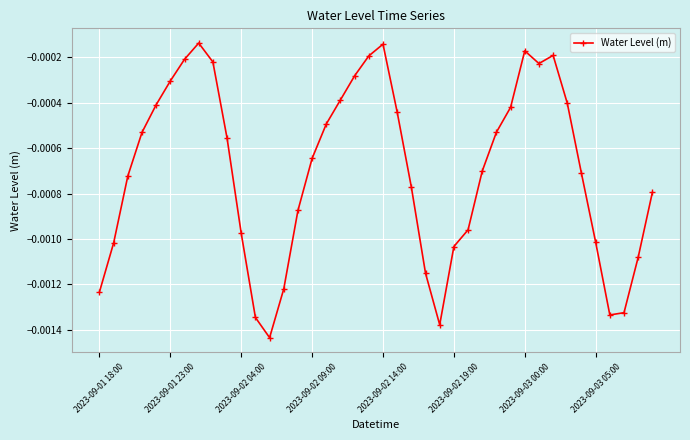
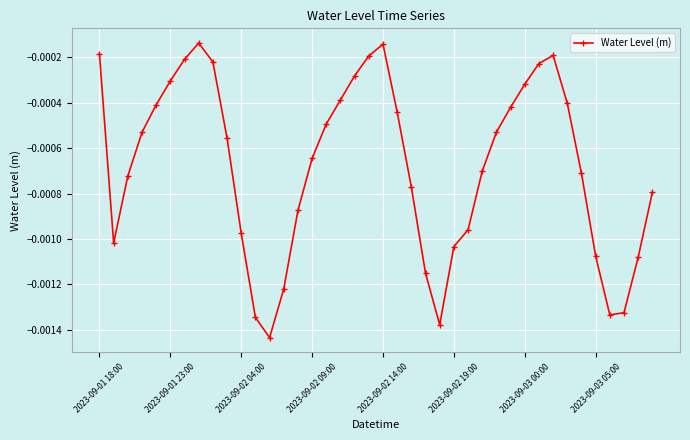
2023-09-01 18:00: -0.00123 -> -0.00018
2023-09-03 00:00: -0.00017 -> -0.00032
2023-09-03 05:00: -0.00101 -> -0.00108
